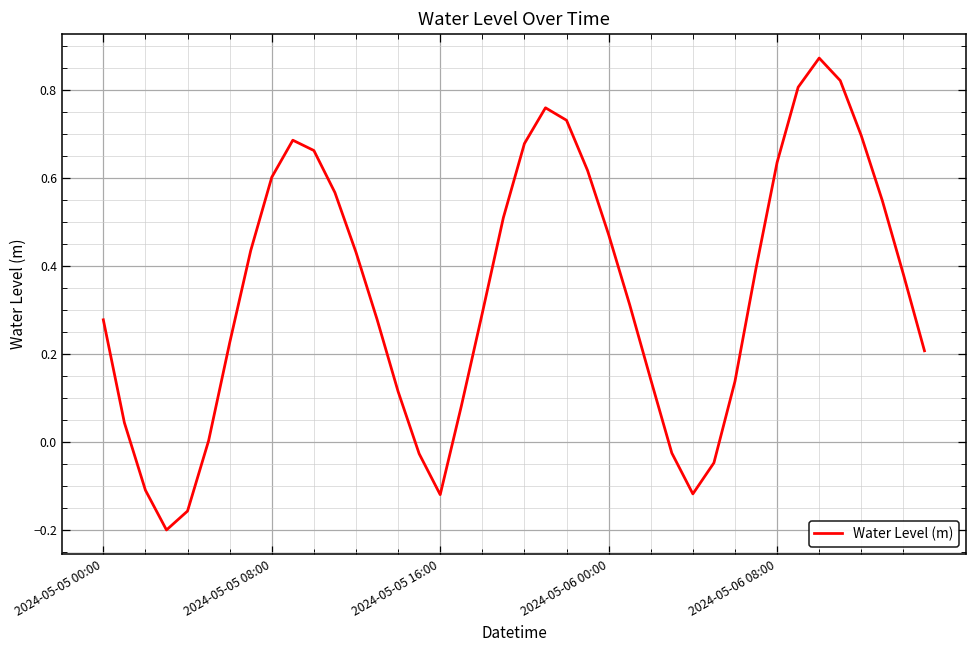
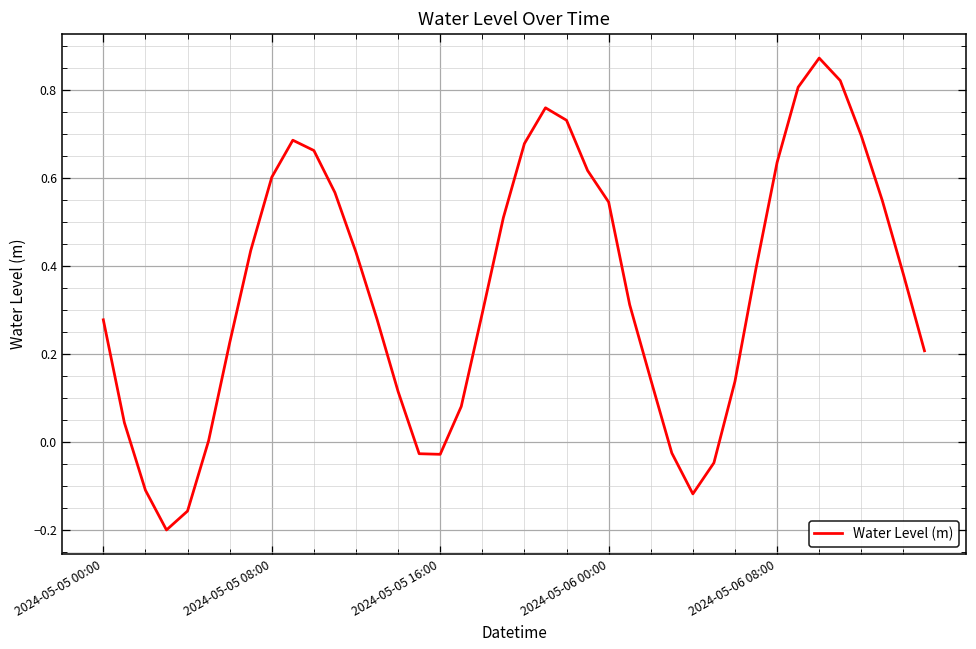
2024-05-05 16:00: -0.12 -> -0.03
2024-05-06 00:00: 0.47 -> 0.55
